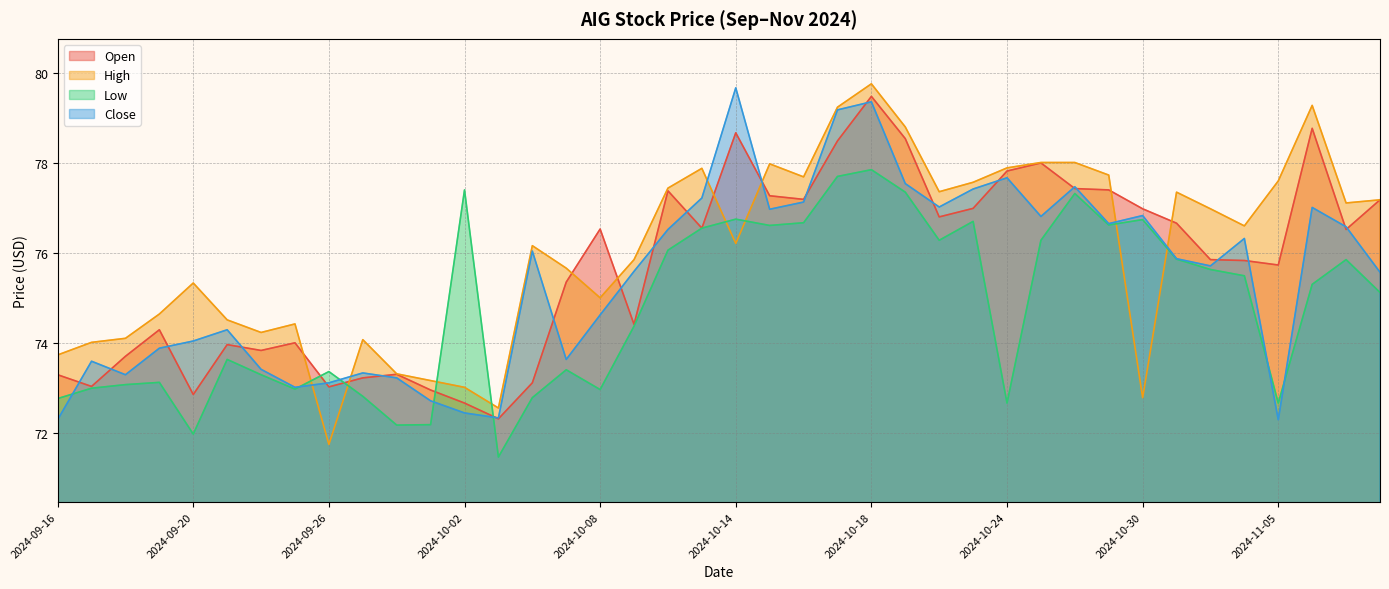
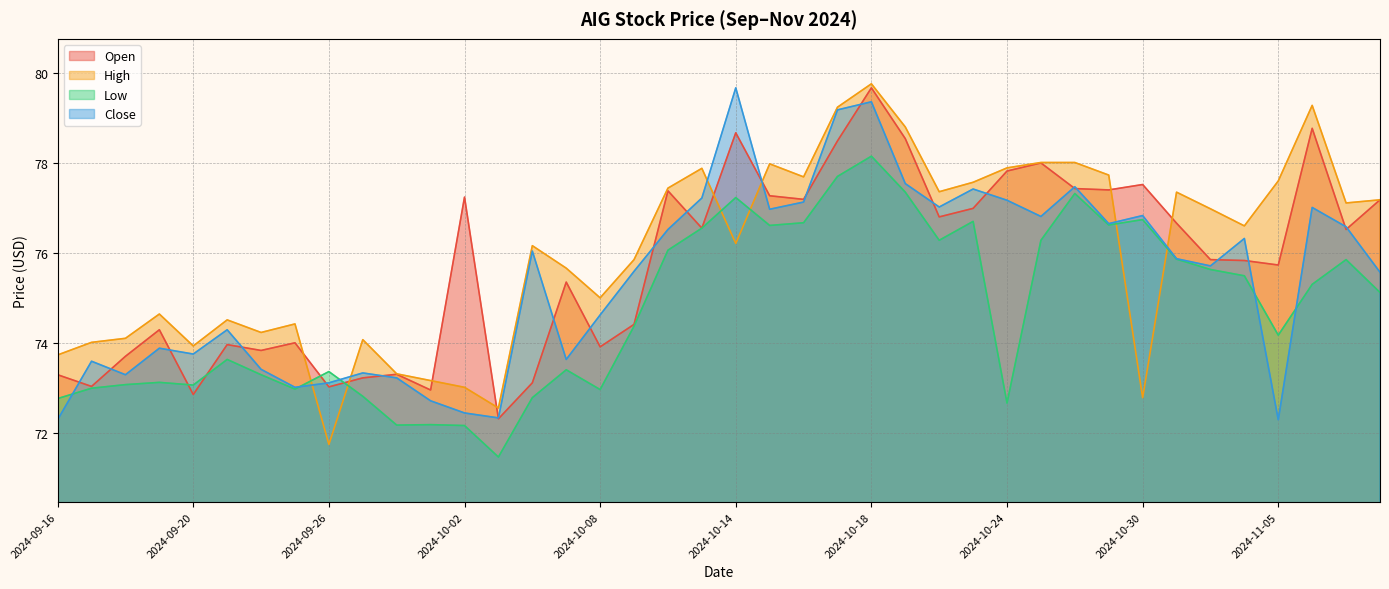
High, 2024-09-20: 75.3 -> 73.9
Low, 2024-09-20: 72.0 -> 73.1
Close, 2024-09-20: 74.1 -> 73.8
Open, 2024-10-02: 72.7 -> 77.3
Low, 2024-10-02: 77.4 -> 72.2
Open, 2024-10-08: 76.5 -> 73.9
Low, 2024-10-14: 76.8 -> 77.2
Open, 2024-10-18: 79.5 -> 79.7
Low, 2024-10-18: 77.9 -> 78.2
Close, 2024-10-24: 77.7 -> 77.2
Open, 2024-10-30: 77.0 -> 77.5
Low, 2024-11-05: 72.7 -> 74.2
